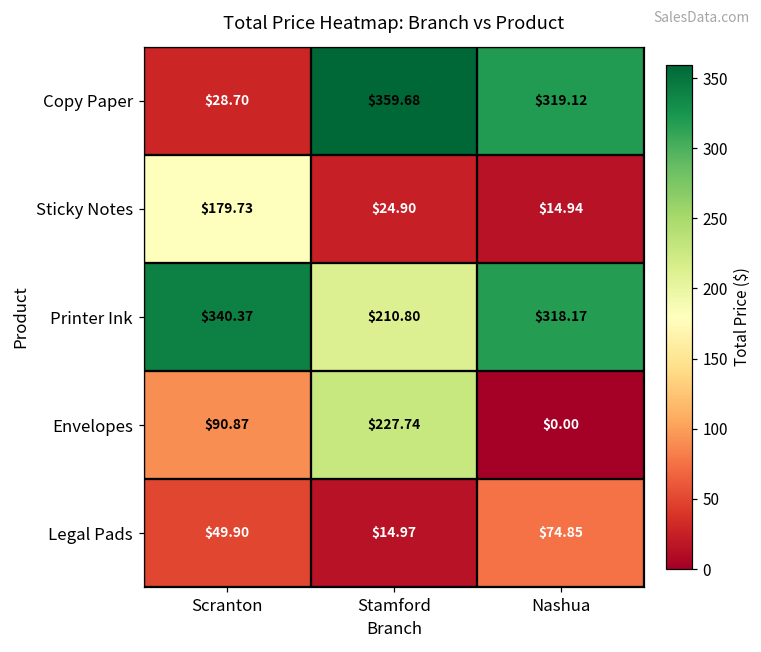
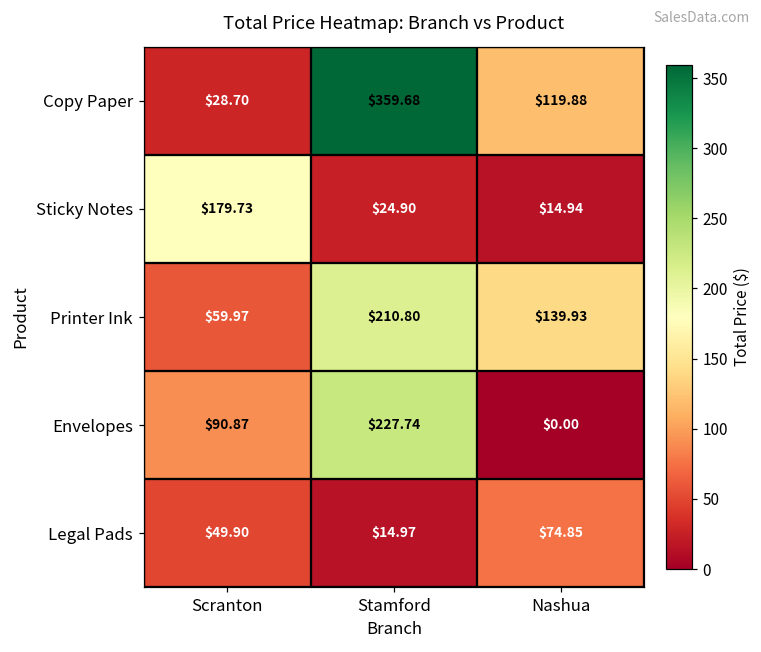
Copy Paper, Nashua: $319.12 -> $119.88
Printer Ink, Scranton: $340.37 -> $59.97
Printer Ink, Nashua: $318.17 -> $139.93
